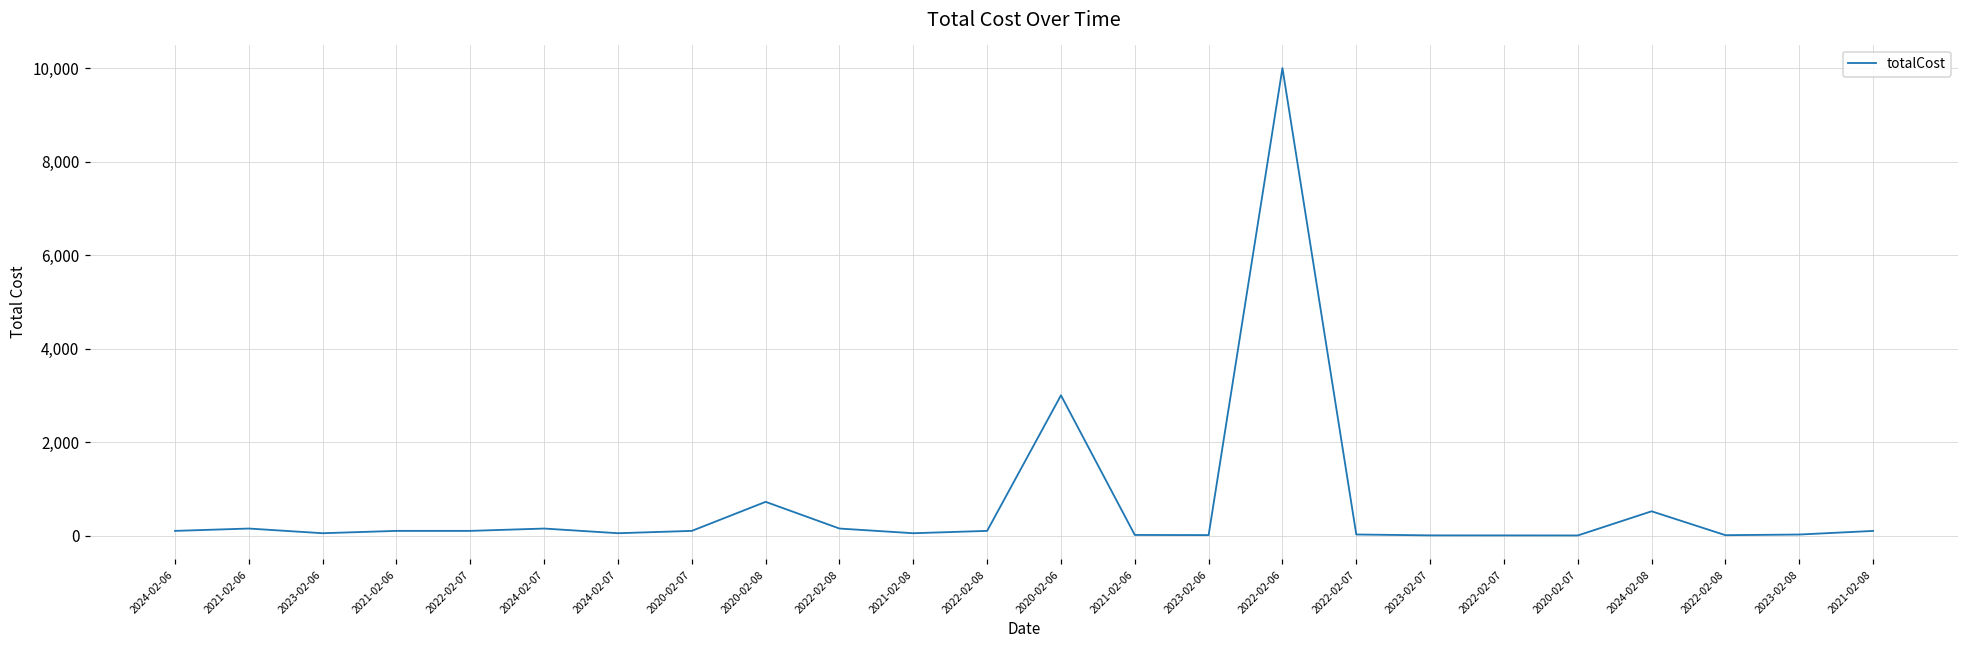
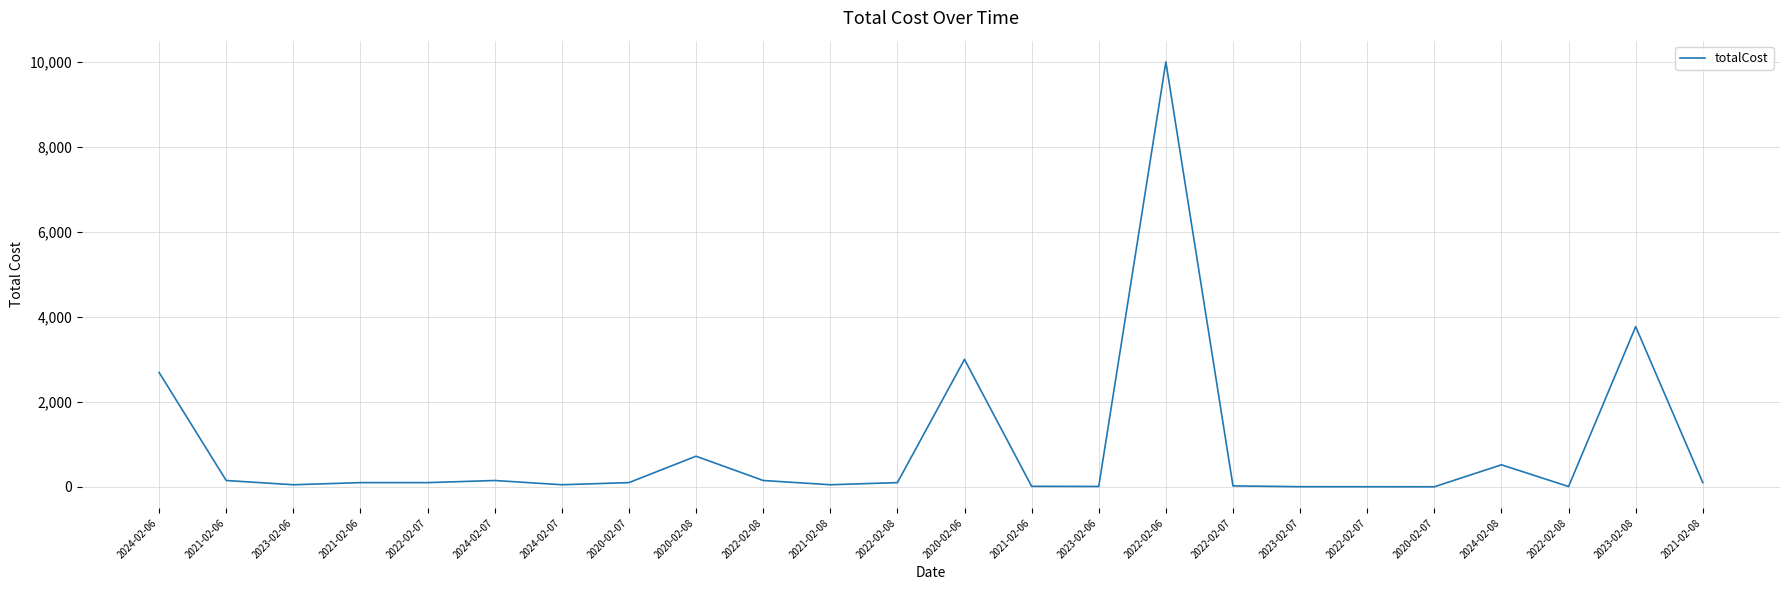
2024-02-06: 100 -> 2,700
2023-02-08: 0 -> 3,800
